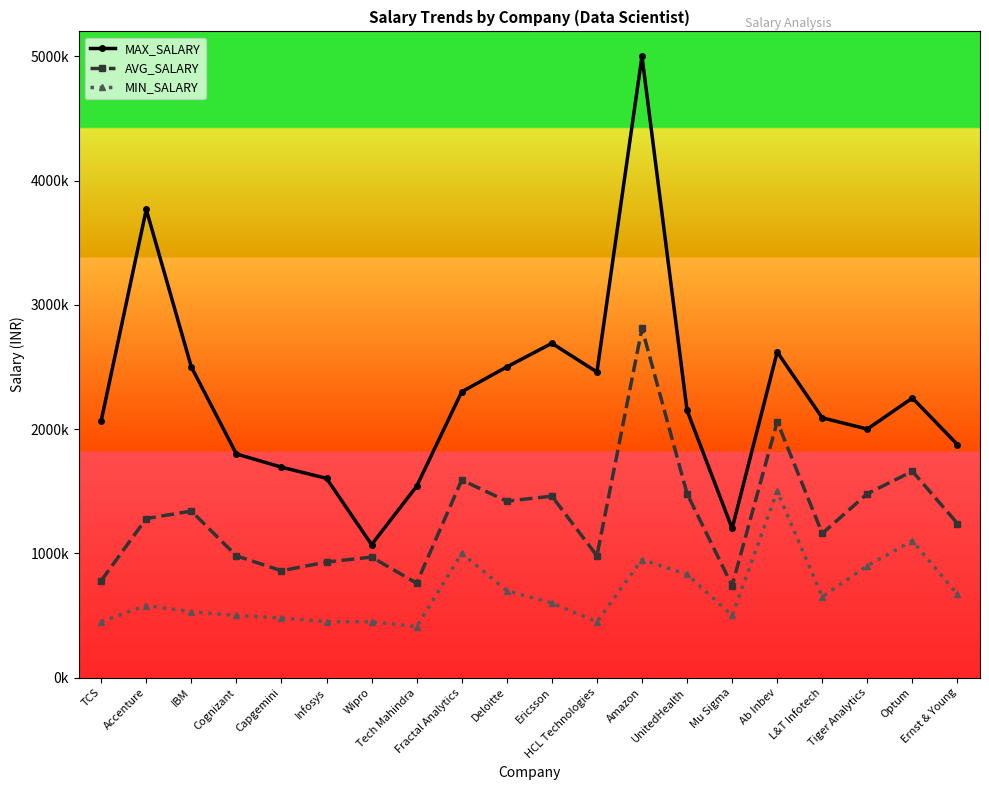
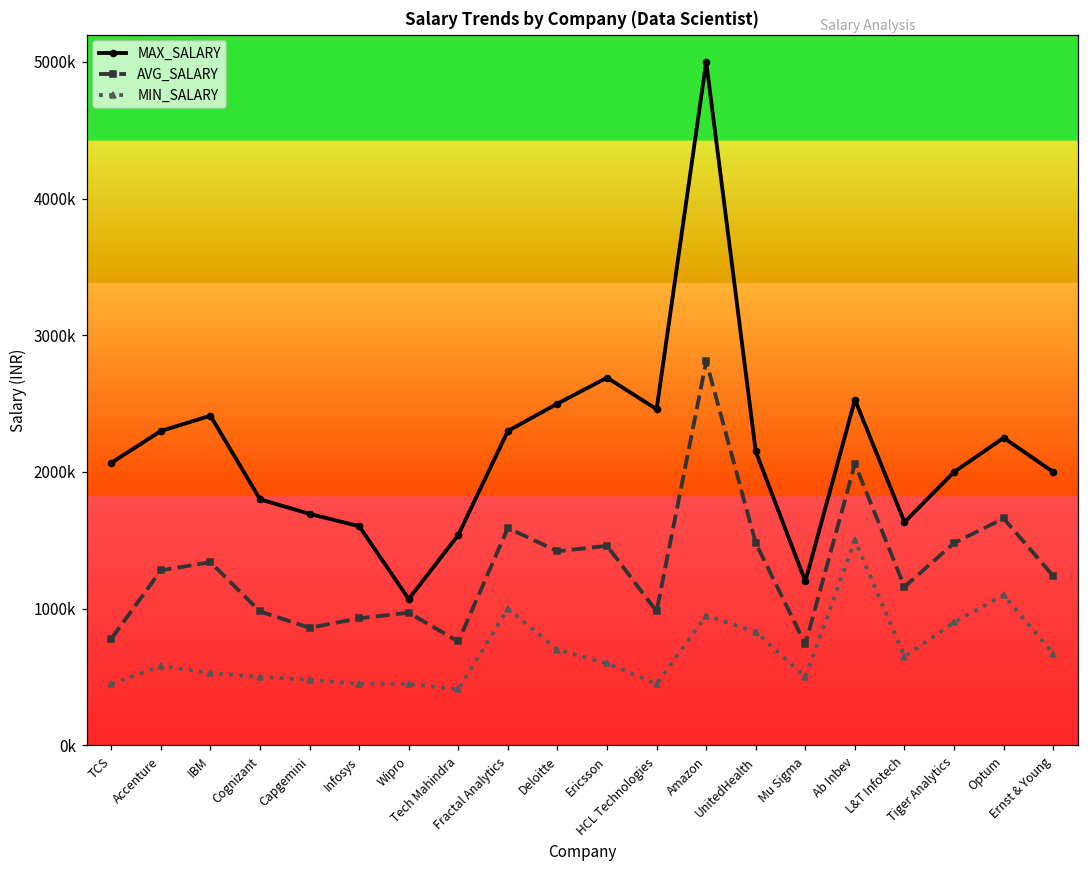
MAX_SALARY, Accenture: 3770000 -> 2300000
MAX_SALARY, IBM: 2500000 -> 2410000
MAX_SALARY, Ab Inbev: 2620000 -> 2530000
MAX_SALARY, L&T Infotech: 2090000 -> 1630000
MAX_SALARY, Ernst & Young: 1880000 -> 2000000
